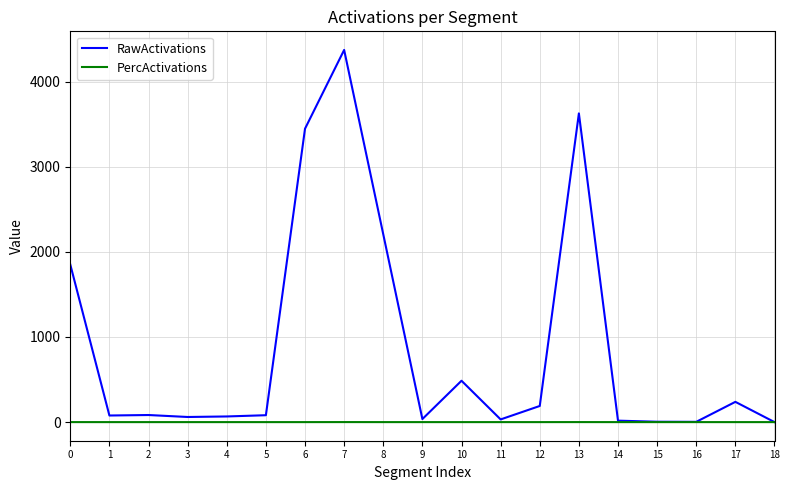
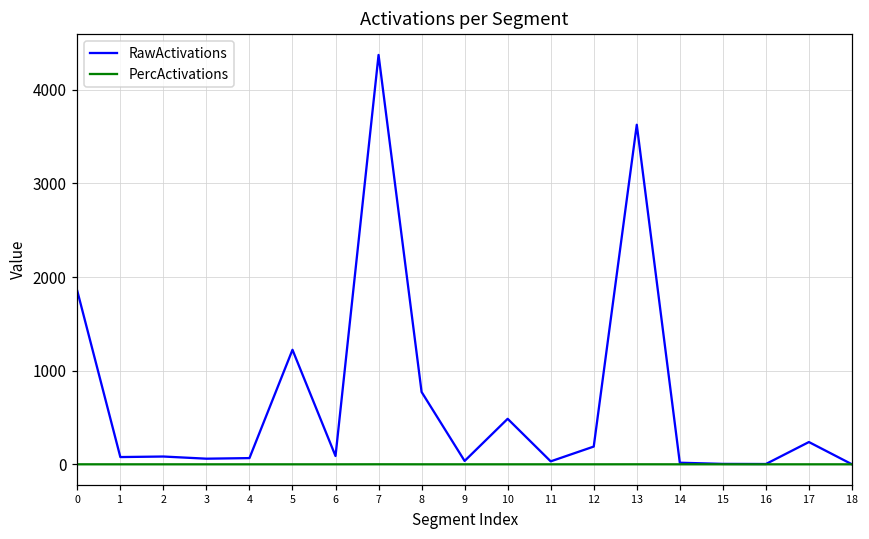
RawActivations, 5: 100 -> 1200
RawActivations, 6: 3400 -> 100
RawActivations, 8: 2200 -> 800
